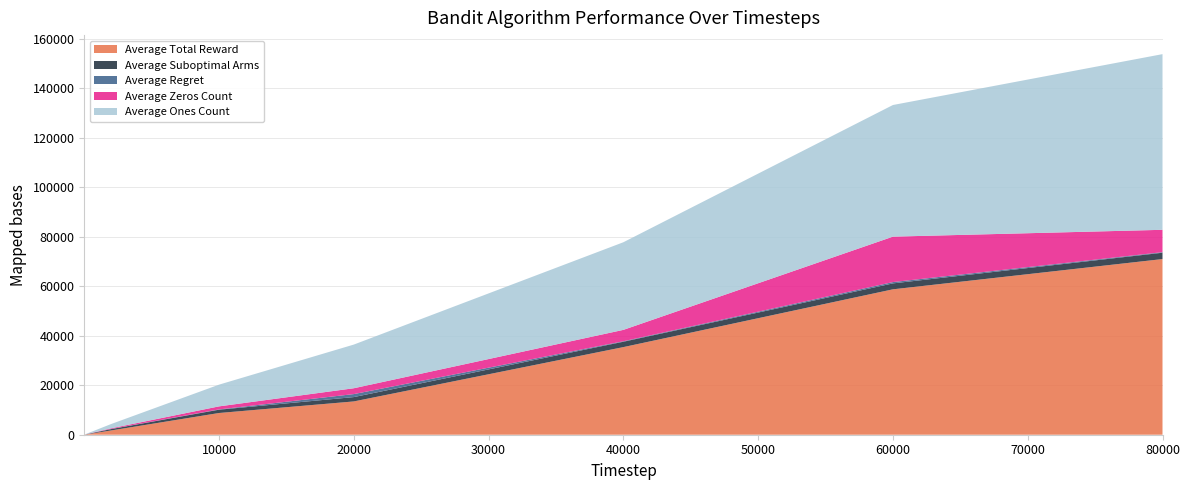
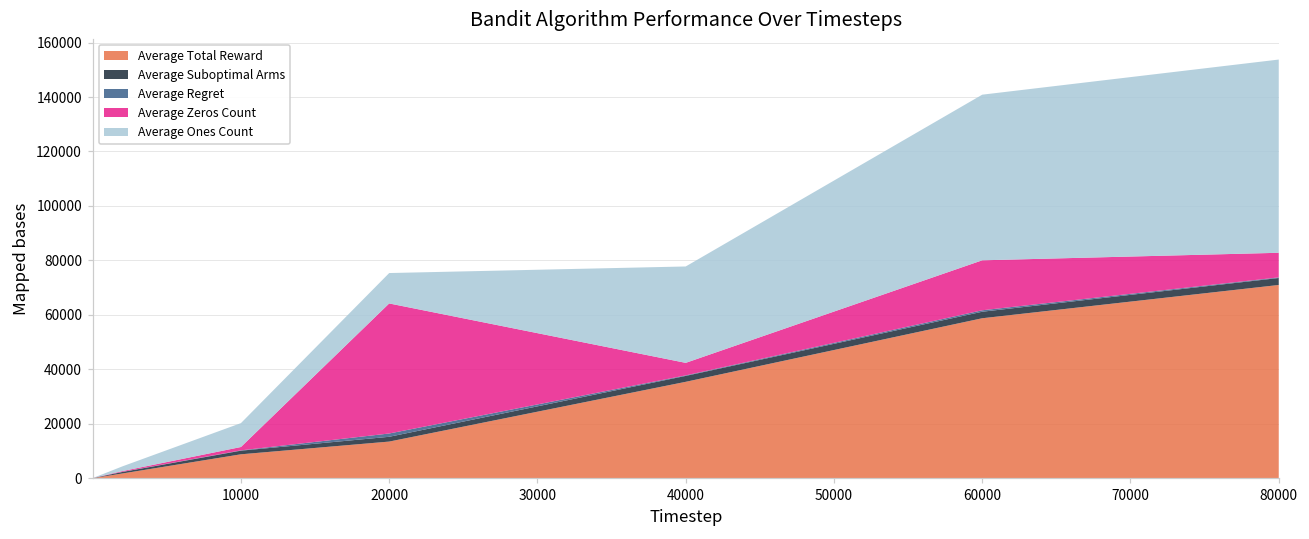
Average Zeros Count, 20000: 2000 -> 48000
Average Ones Count, 20000: 18000 -> 11000
Average Ones Count, 60000: 53000 -> 61000
